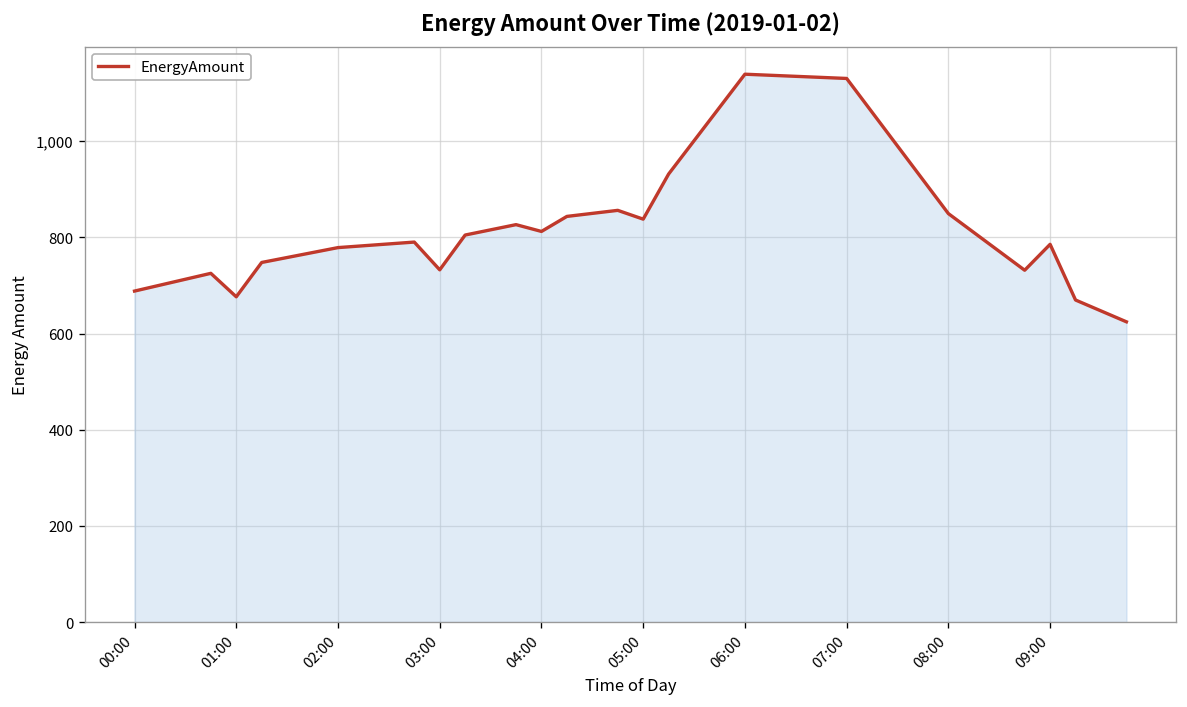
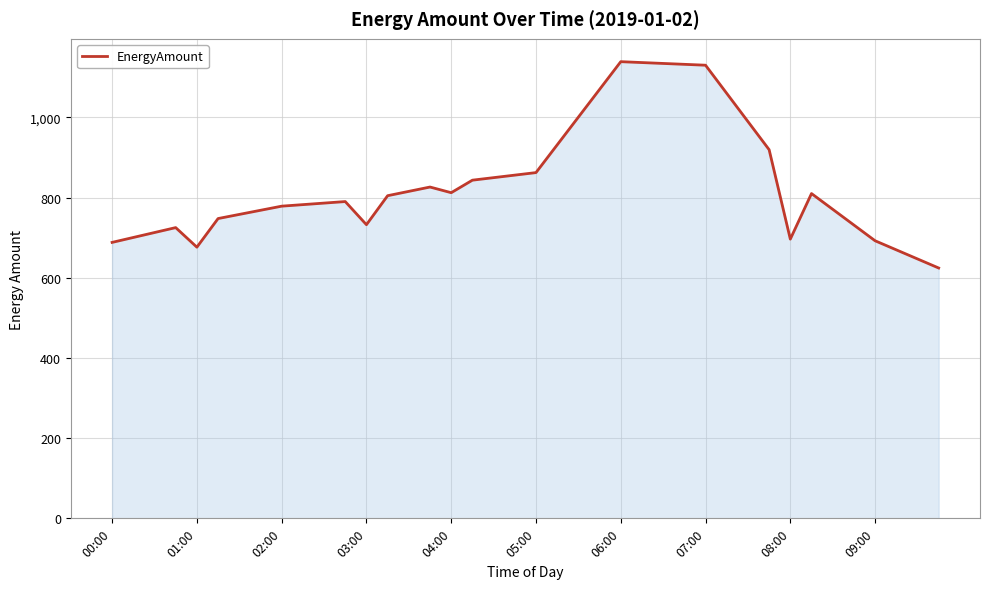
05:00: 840 -> 860
08:00: 850 -> 700
09:00: 790 -> 690
